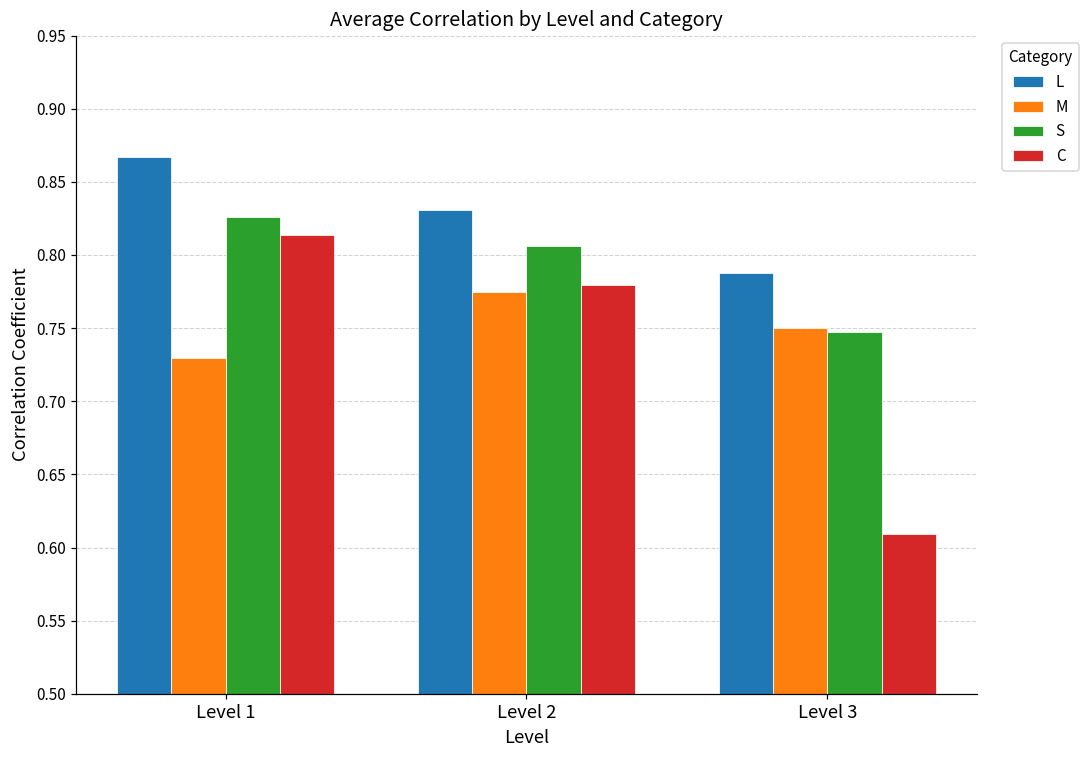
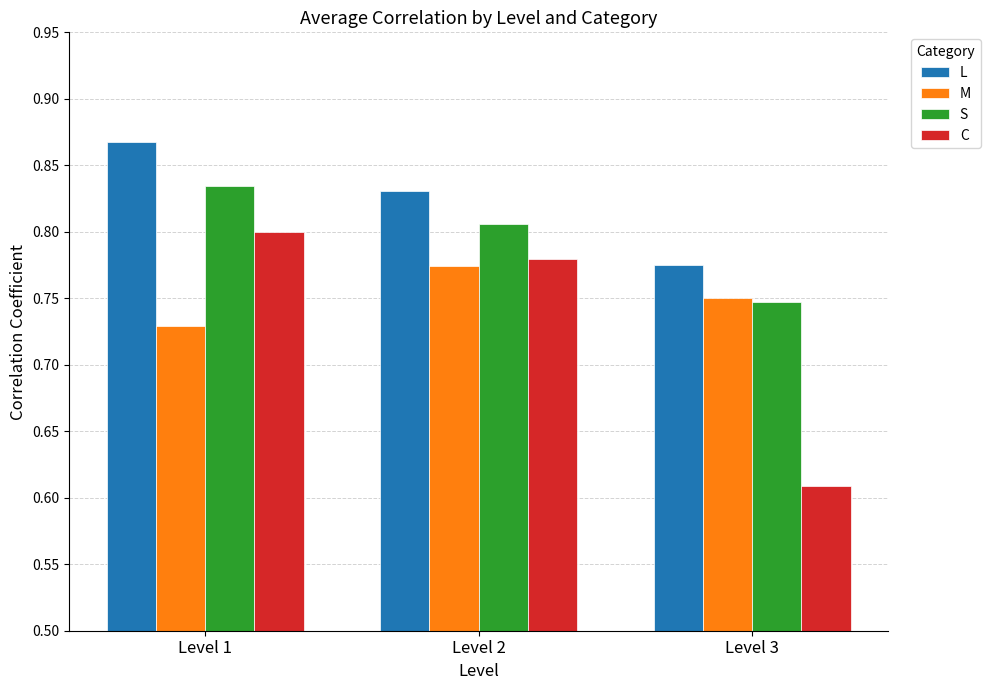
S, Level 1: 0.826 -> 0.834
C, Level 1: 0.814 -> 0.799
L, Level 3: 0.788 -> 0.775
